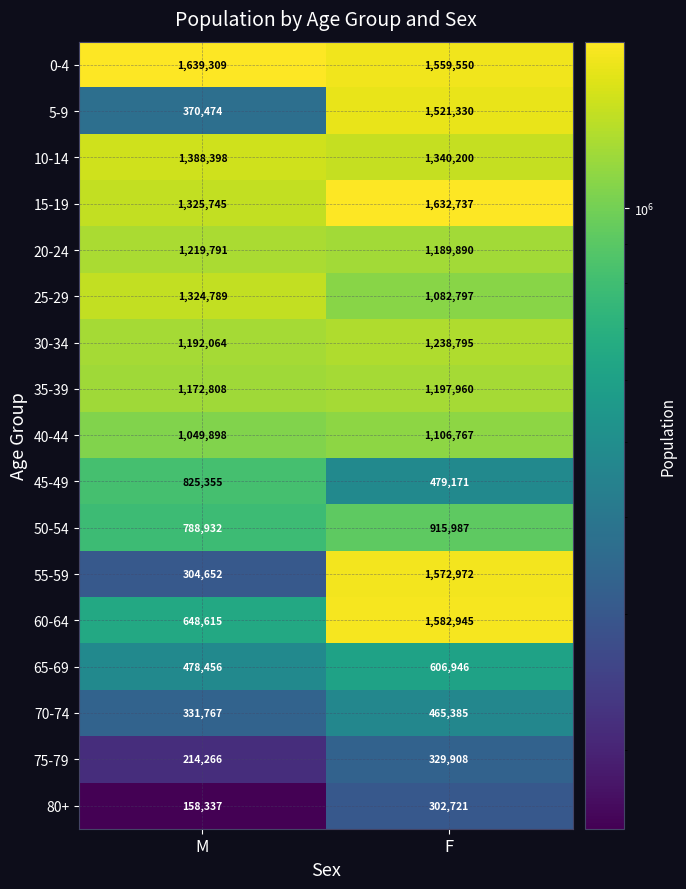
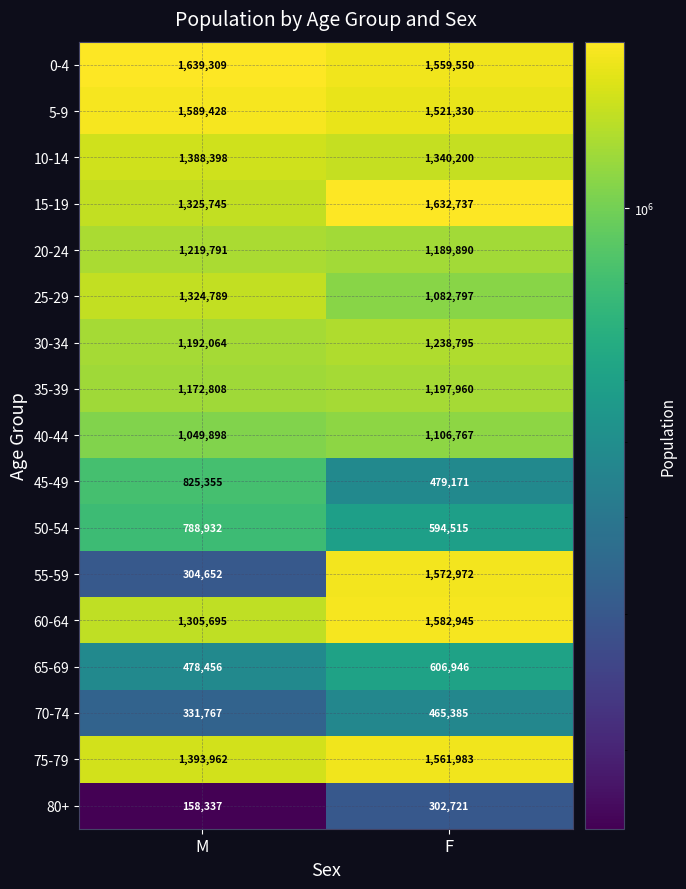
5-9, M: 370,474 -> 1,589,428
50-54, F: 915,987 -> 594,515
60-64, M: 648,615 -> 1,305,695
75-79, M: 214,266 -> 1,393,962
75-79, F: 329,908 -> 1,561,983
